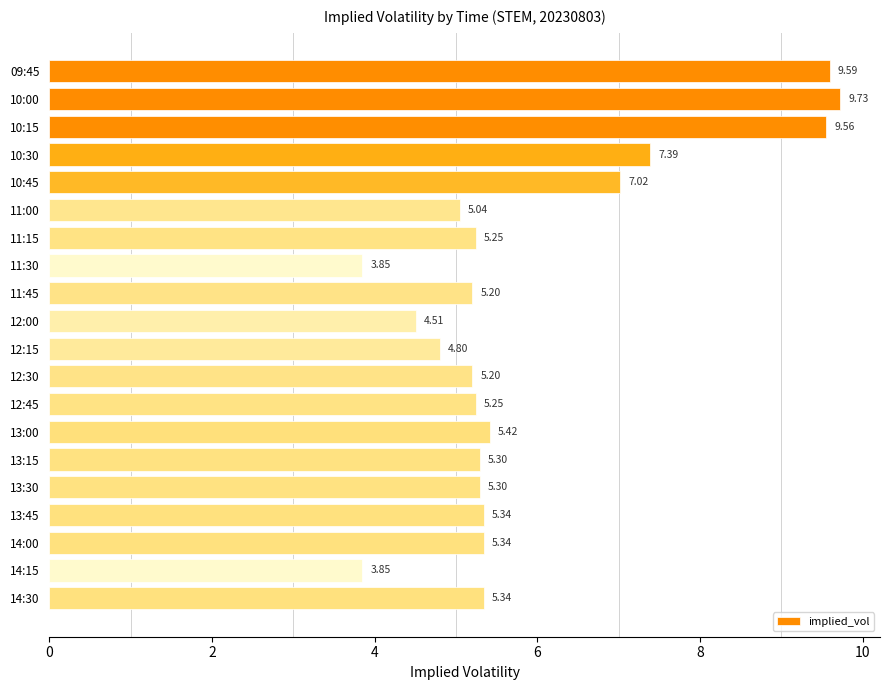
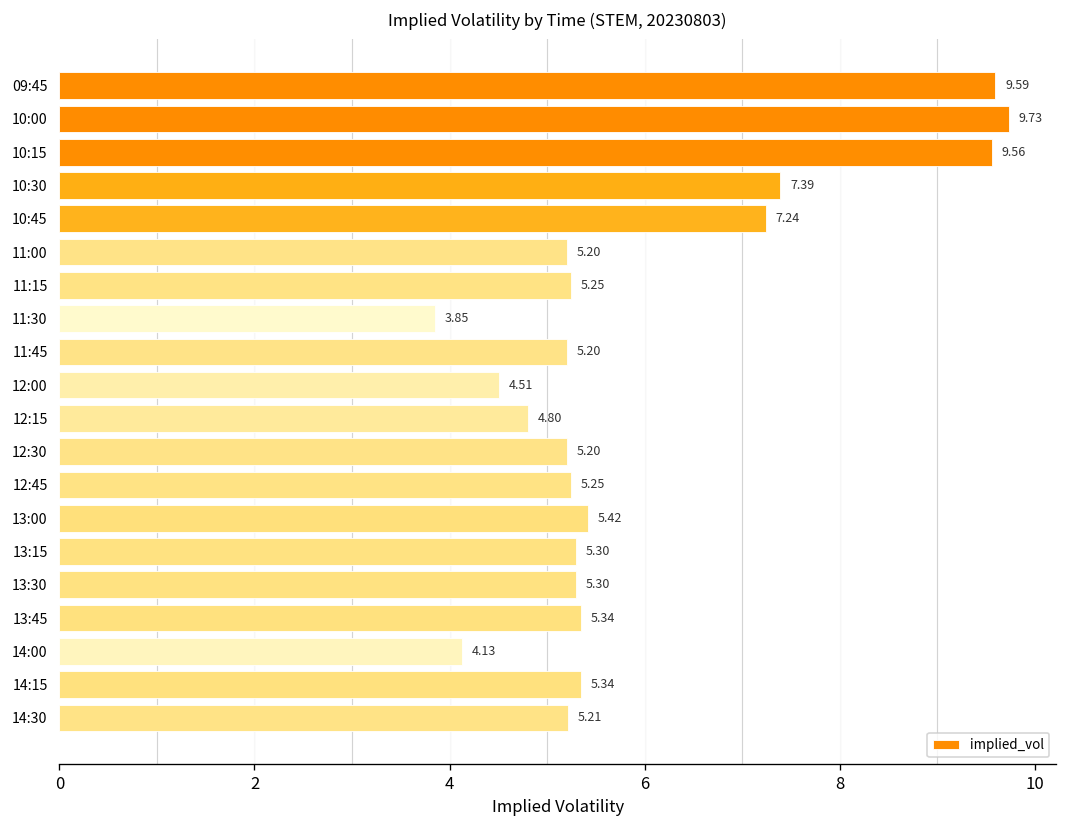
10:45: 7.02 -> 7.24
11:00: 5.04 -> 5.20
14:00: 5.34 -> 4.13
14:15: 3.85 -> 5.34
14:30: 5.34 -> 5.21
